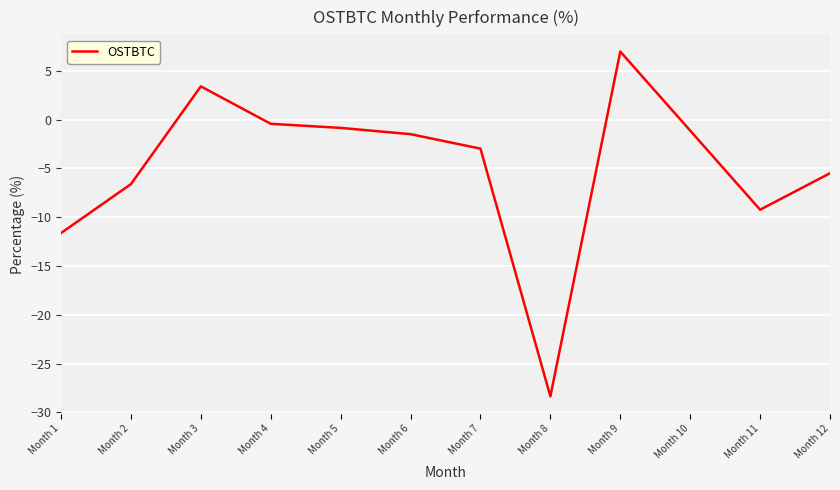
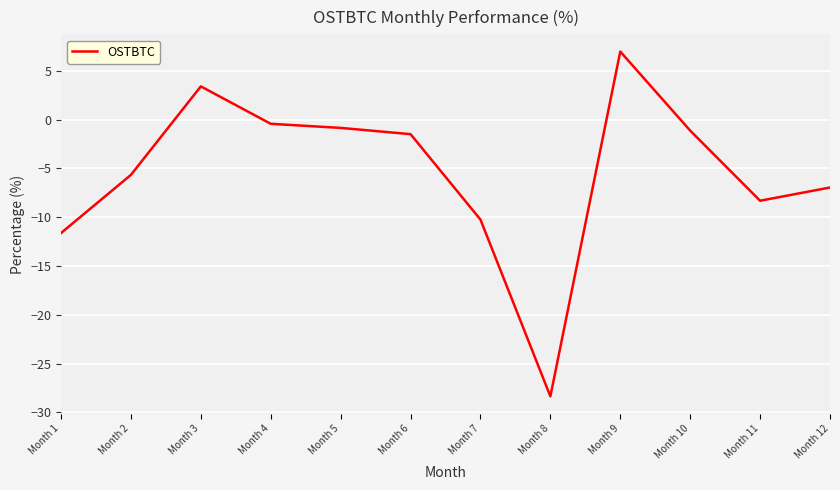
Month 2: -7 -> -6
Month 7: -3 -> -10
Month 11: -9 -> -8
Month 12: -5 -> -7
